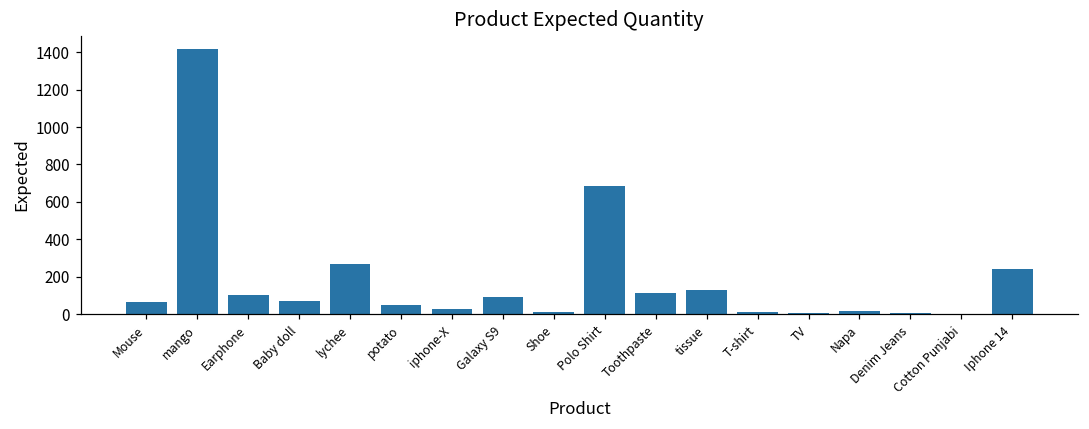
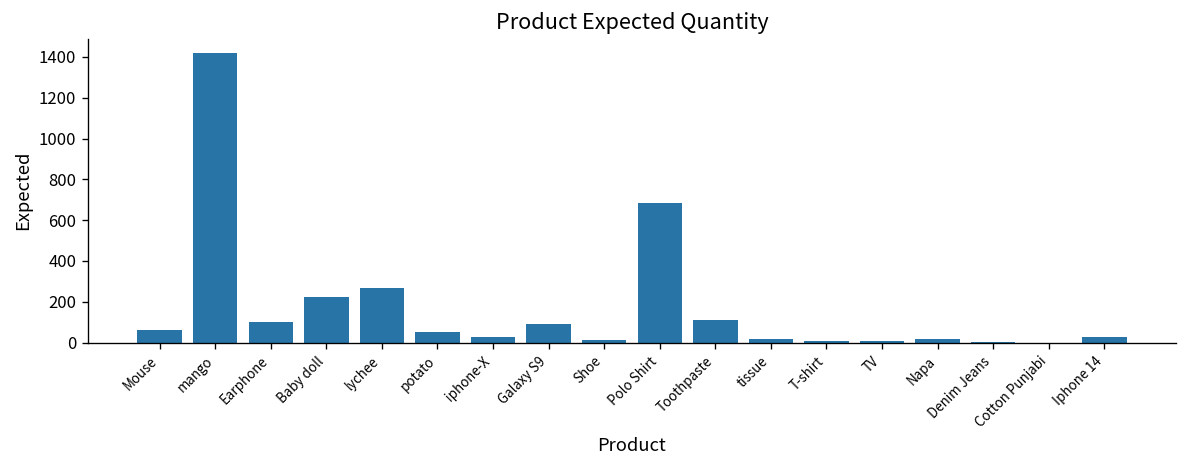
Baby doll: 70 -> 220
tissue: 130 -> 20
Iphone 14: 240 -> 30
